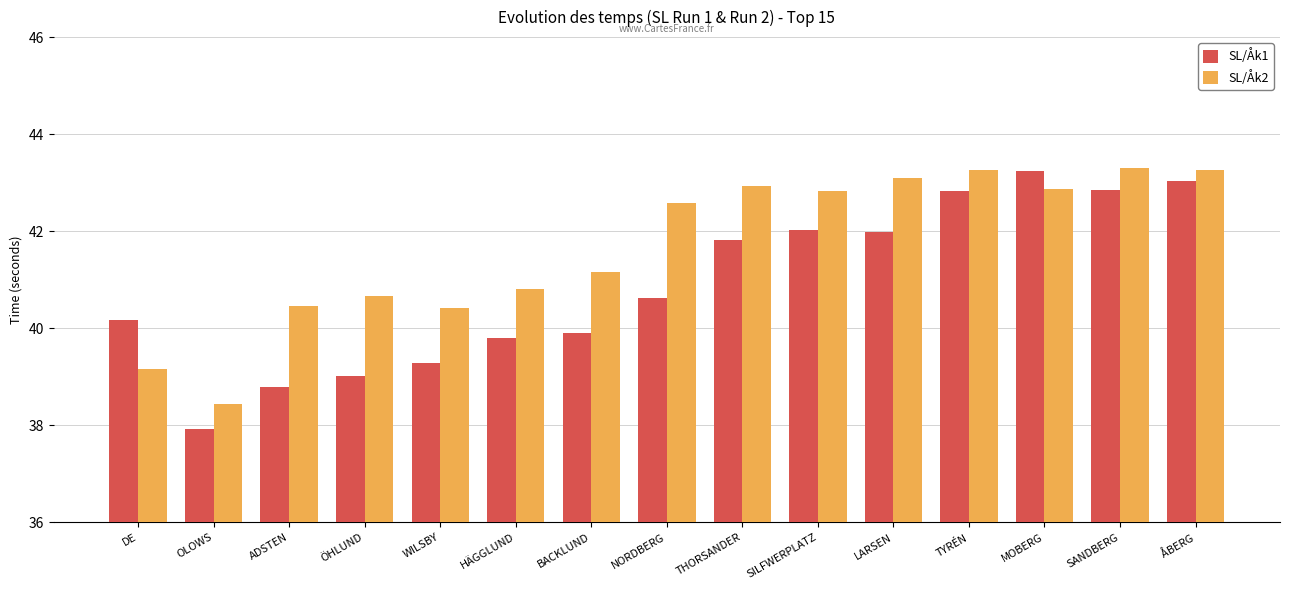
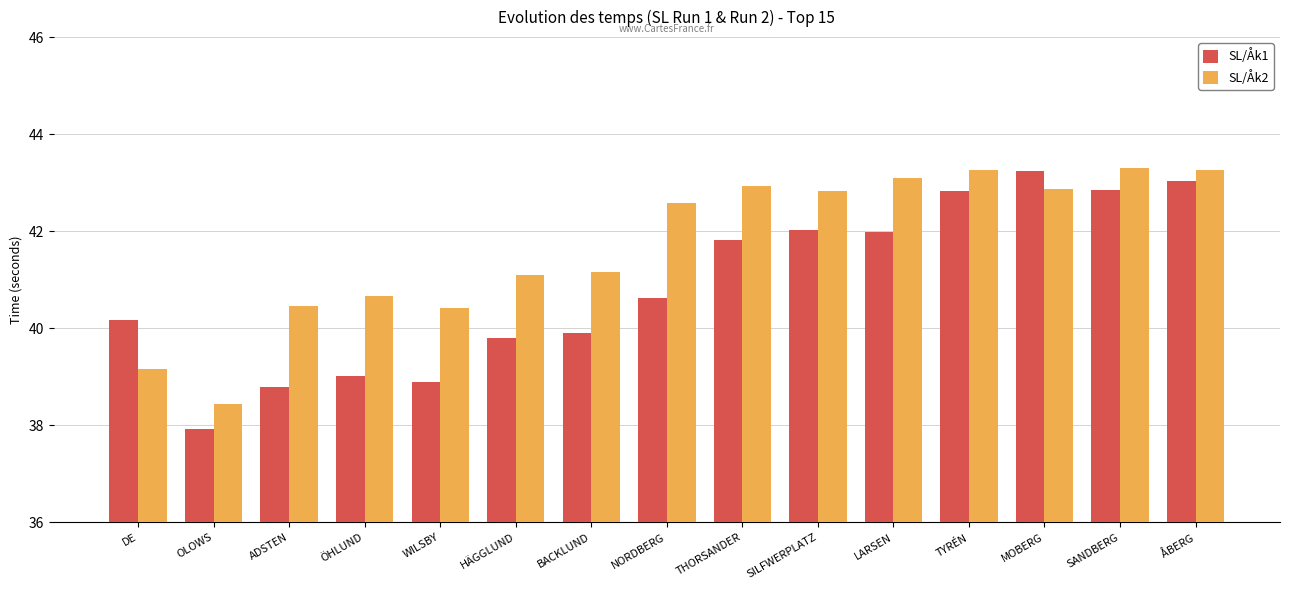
SL/Åk1, WILSBY: 39.3 -> 38.9
SL/Åk2, HÄGGLUND: 40.8 -> 41.1
